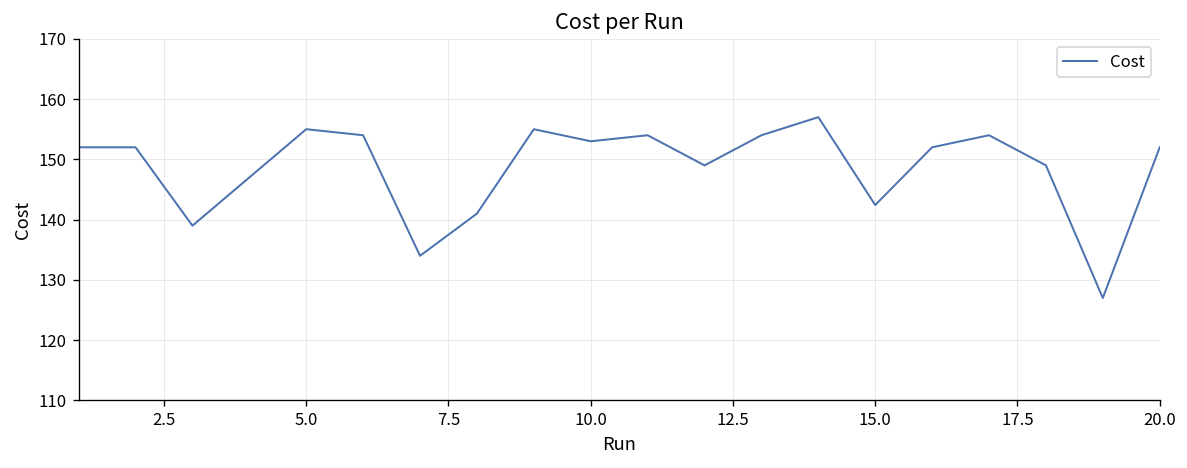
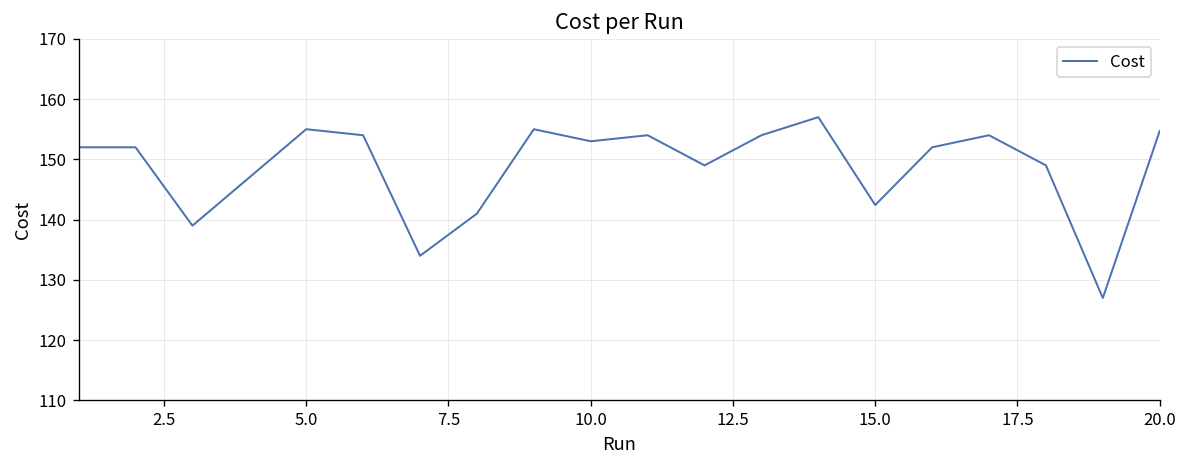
20.0: 152 -> 155
